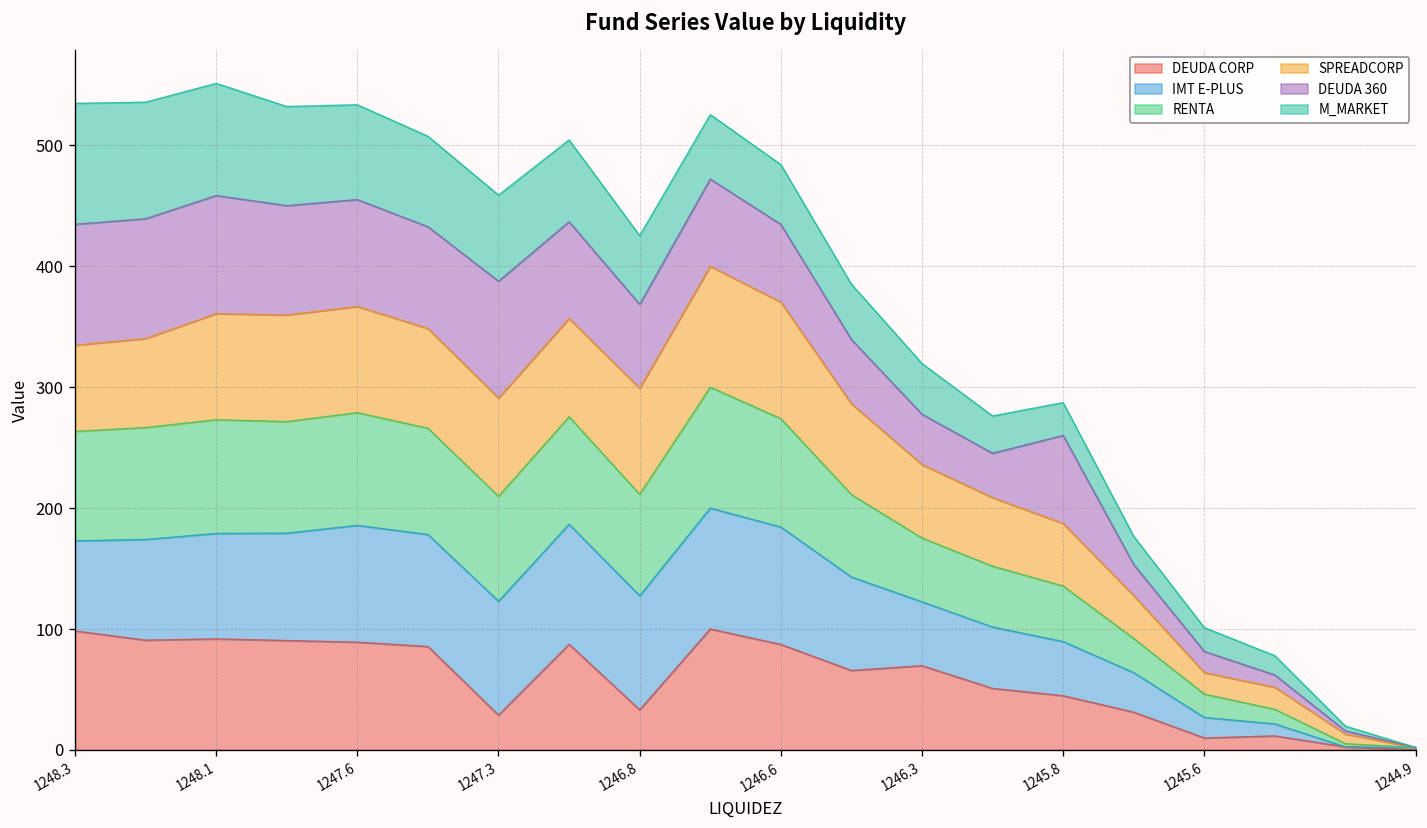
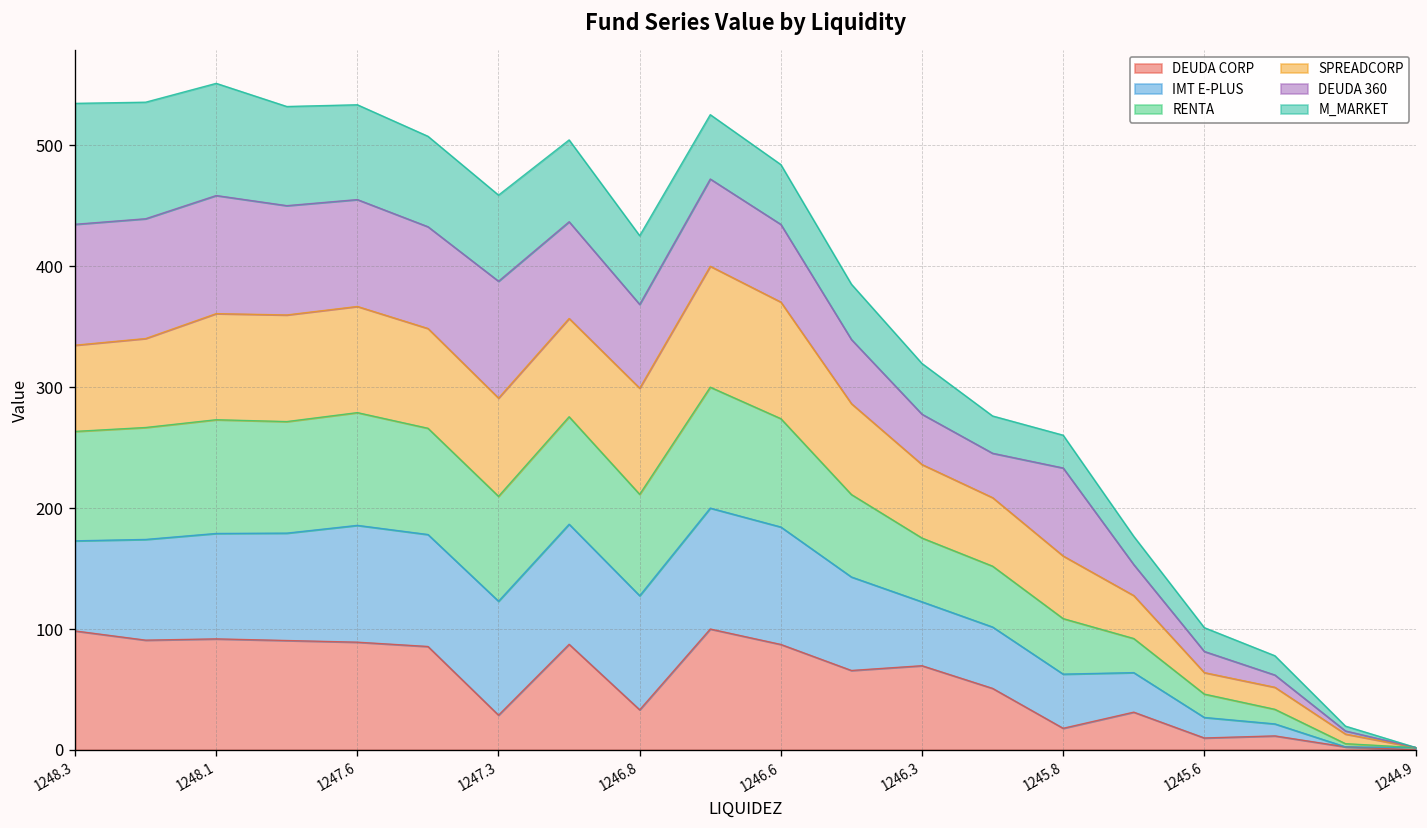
DEUDA CORP, 1245.8: 45 -> 18
